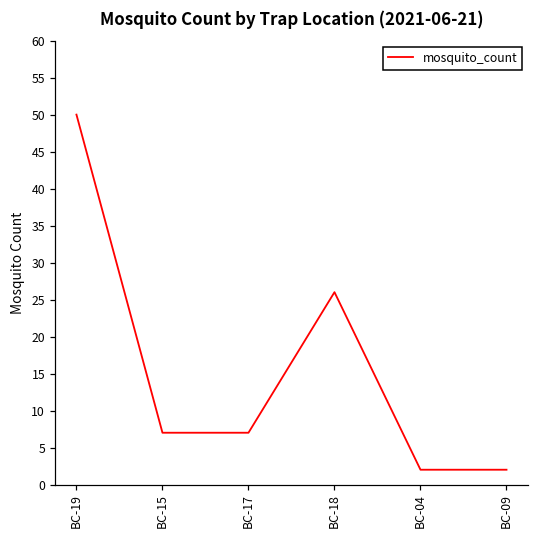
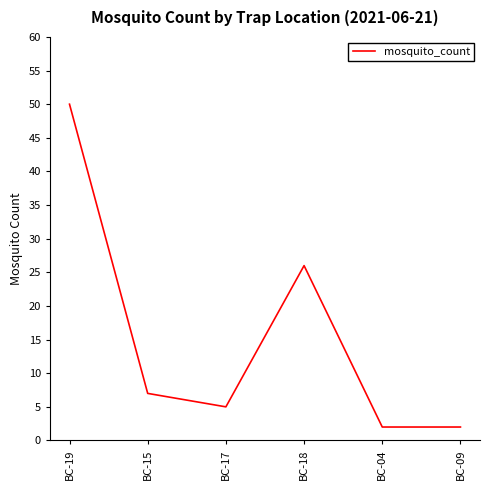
BC-17: 7 -> 5
